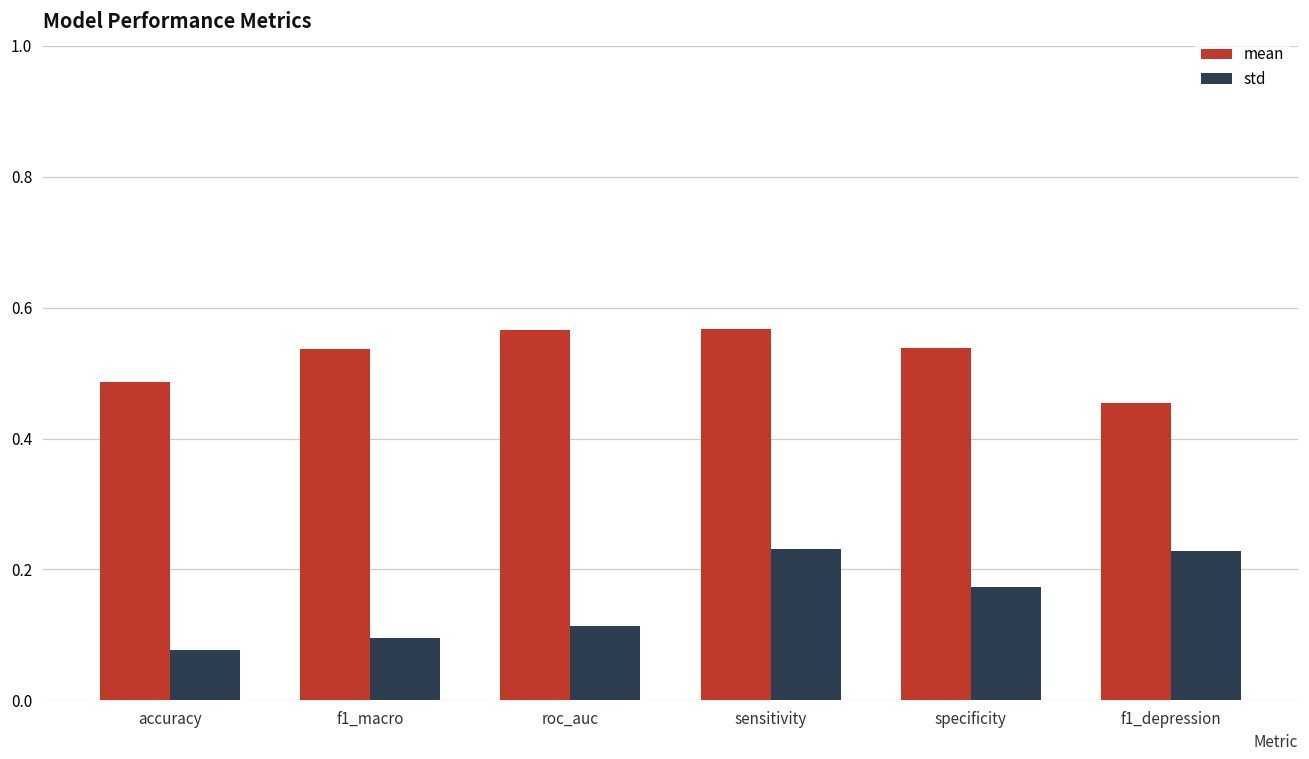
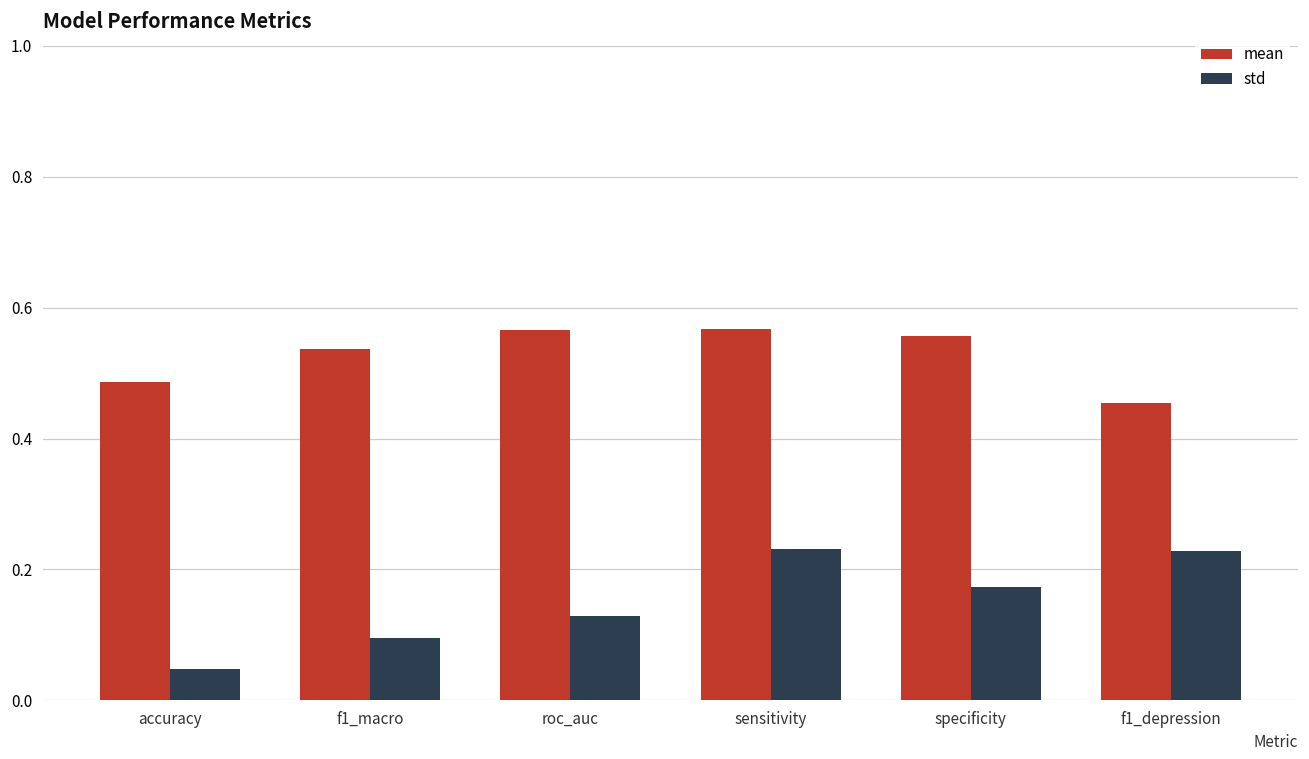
std, accuracy: 0.08 -> 0.05
std, roc_auc: 0.11 -> 0.13
mean, specificity: 0.54 -> 0.56
